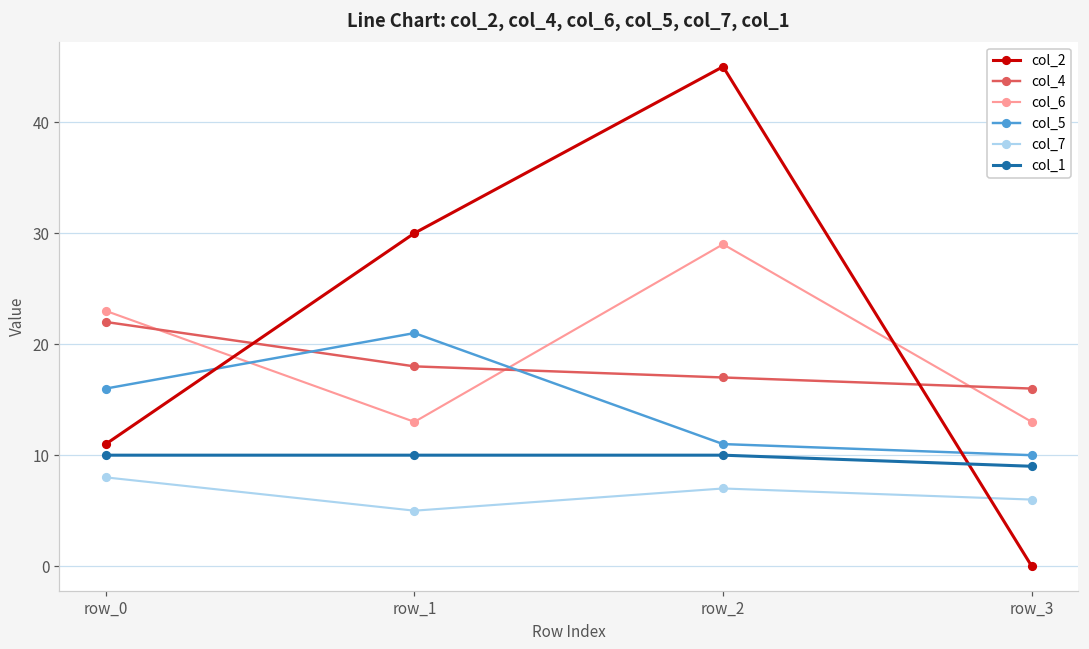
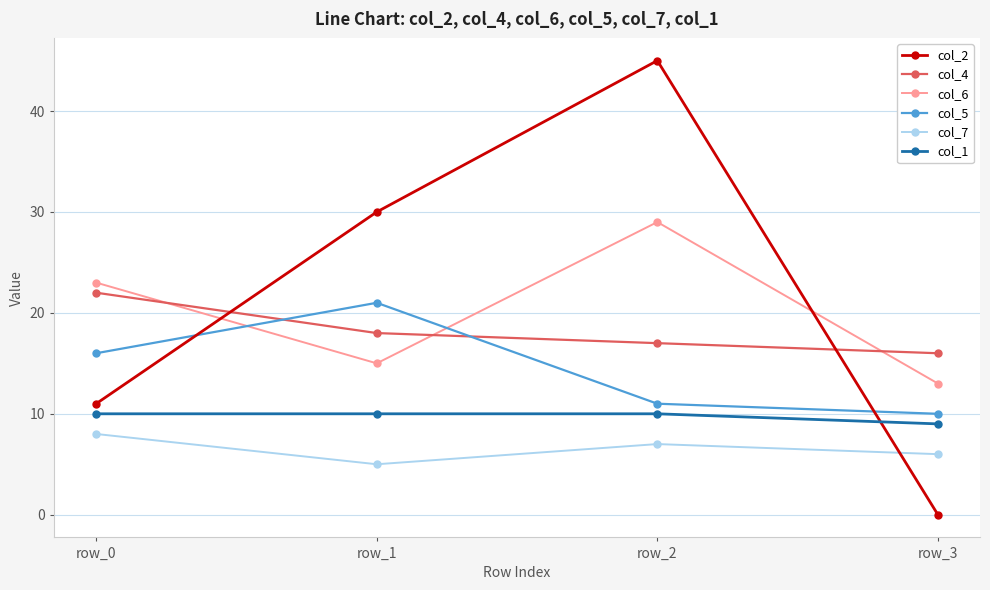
col_6, row_1: 13 -> 15
